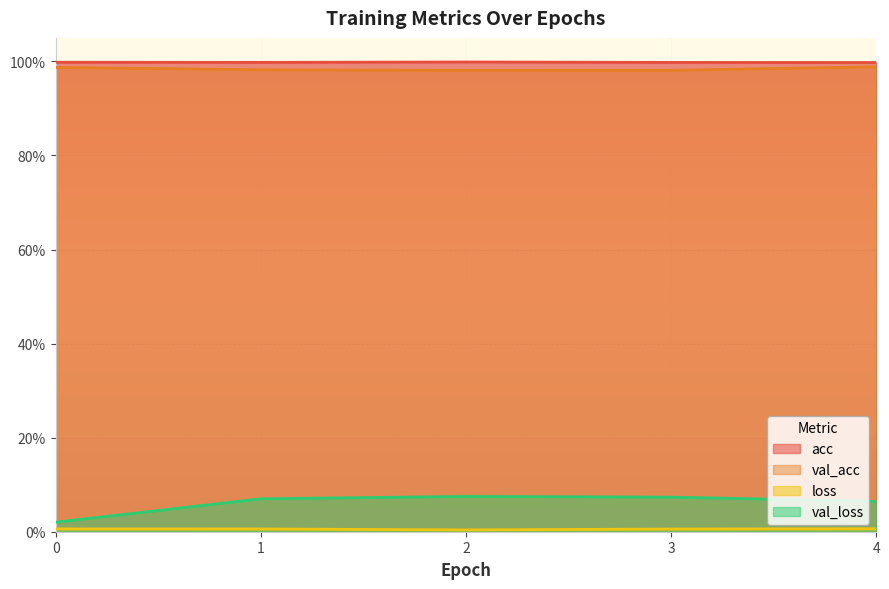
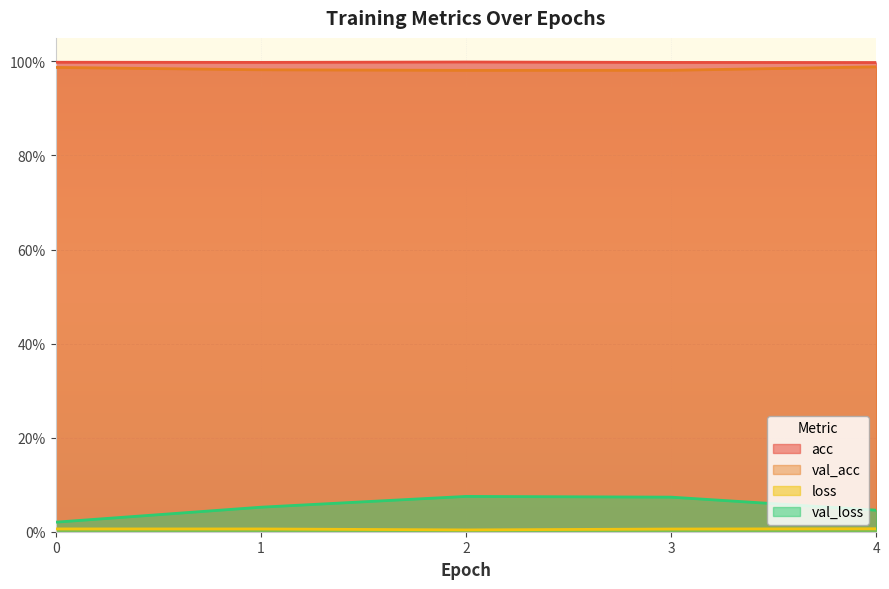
val_loss, 1: 7% -> 5%
val_loss, 4: 6% -> 5%
